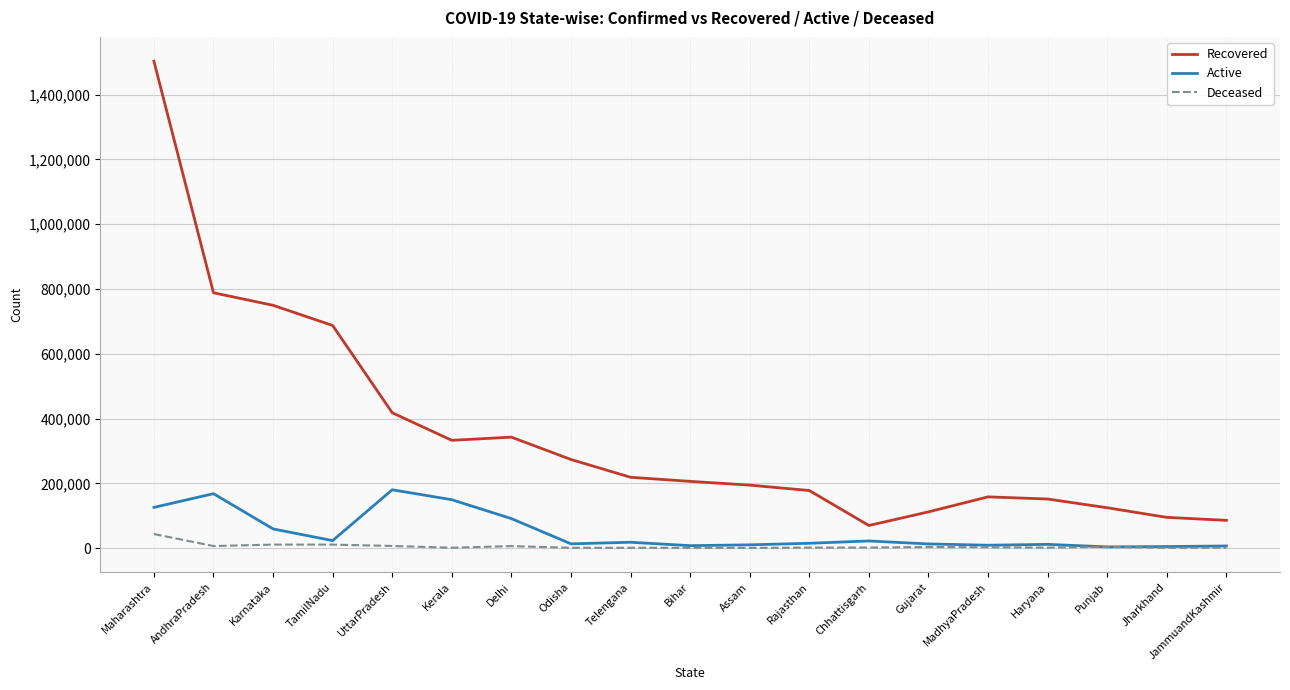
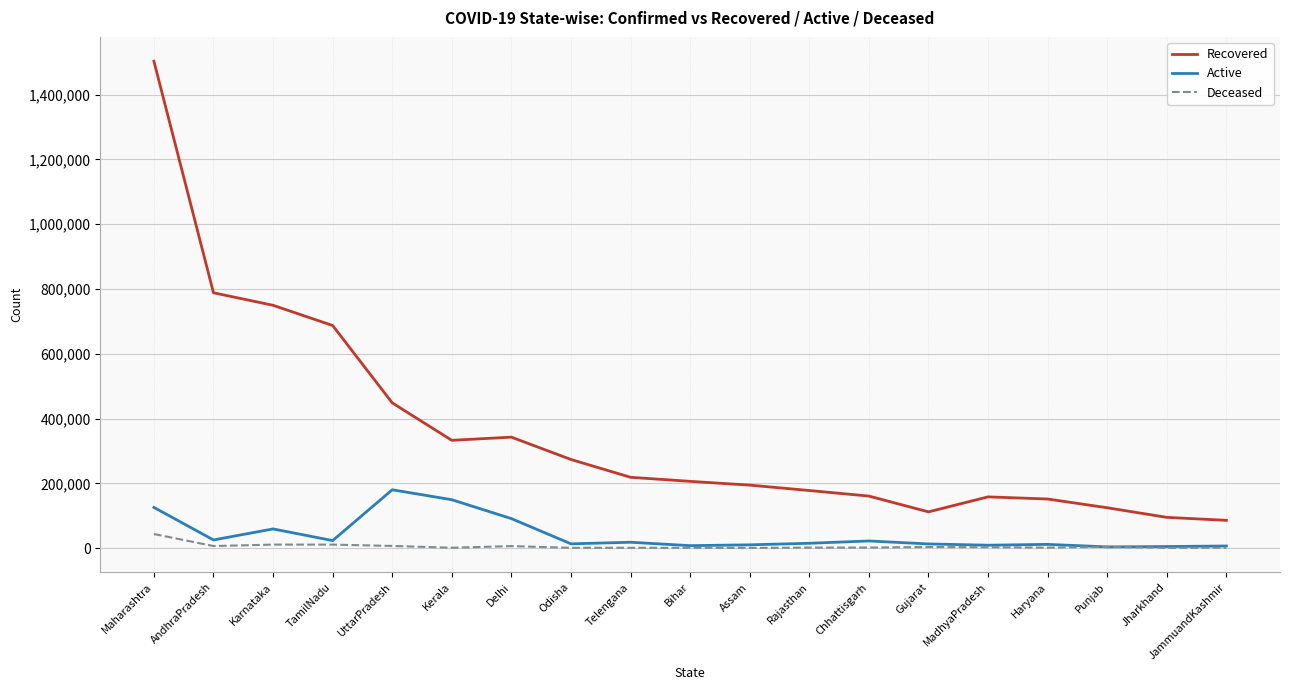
Active, AndhraPradesh: 170,000 -> 30,000
Recovered, UttarPradesh: 420,000 -> 450,000
Recovered, Chhattisgarh: 70,000 -> 160,000
